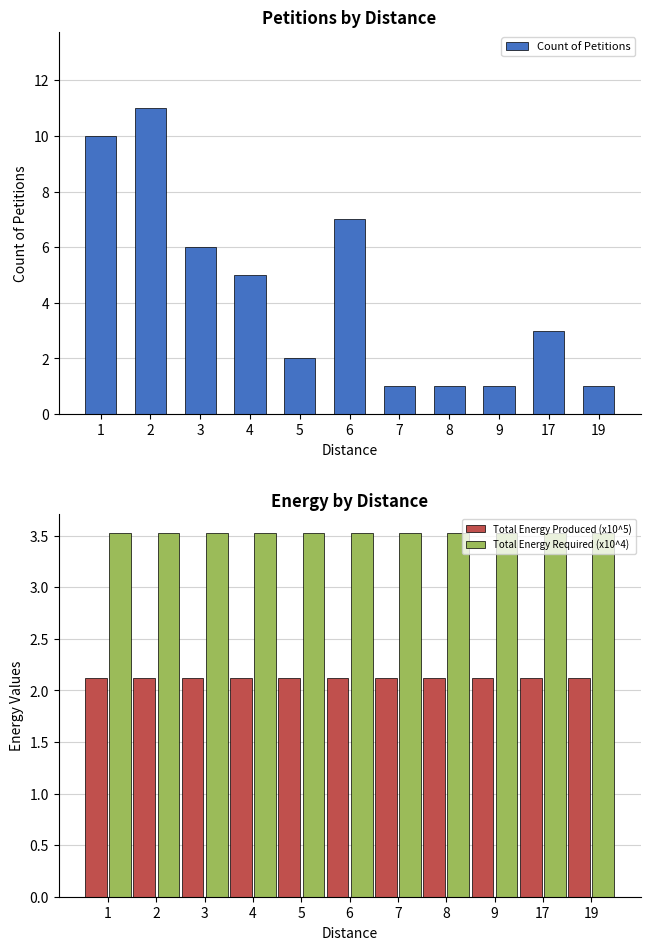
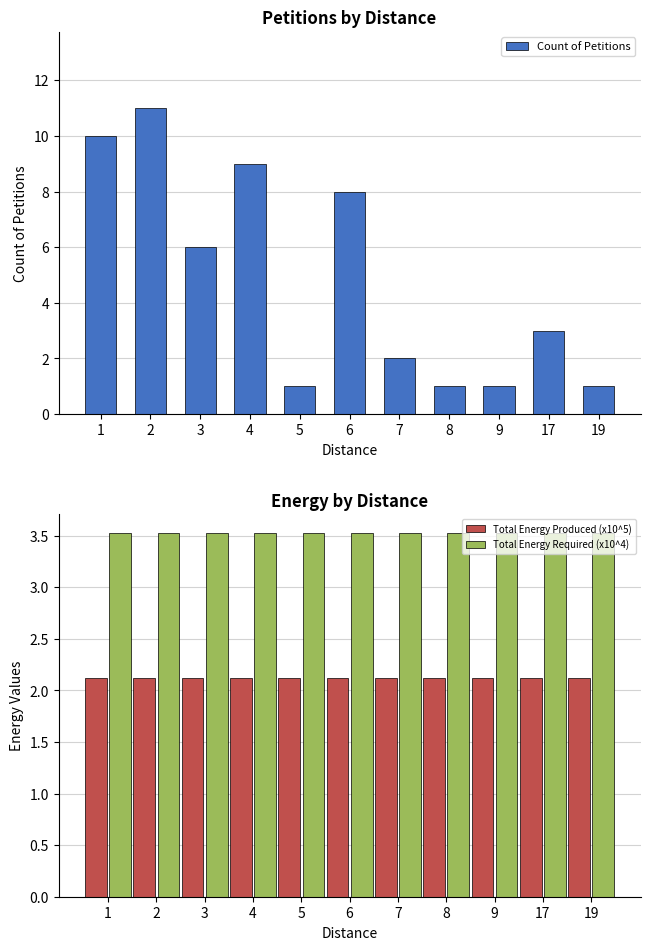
Petitions by Distance, 4: 5 -> 9
Petitions by Distance, 5: 2 -> 1
Petitions by Distance, 6: 7 -> 8
Petitions by Distance, 7: 1 -> 2
